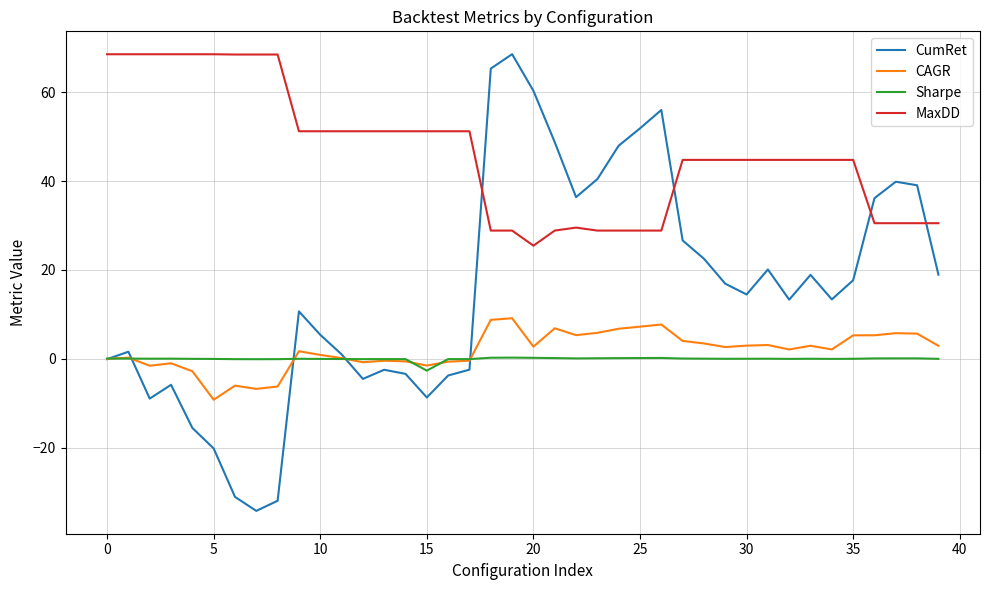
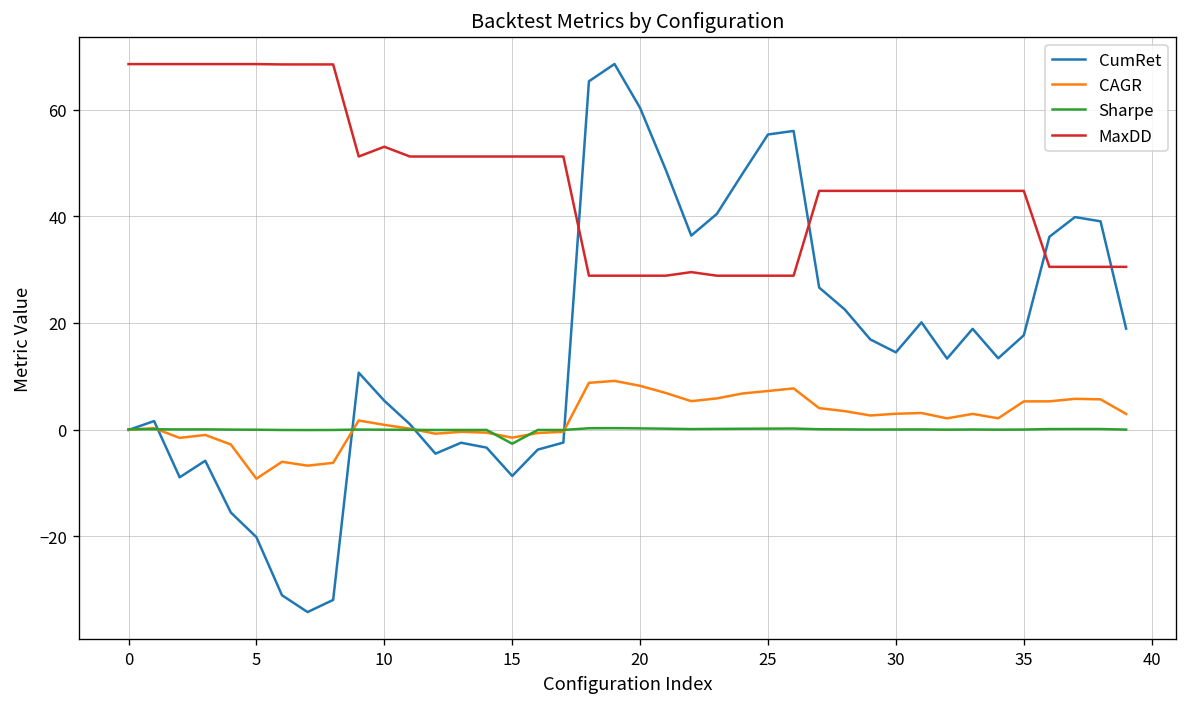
MaxDD, 10: 51 -> 53
CAGR, 20: 3 -> 8
MaxDD, 20: 25 -> 29
CumRet, 25: 52 -> 55
